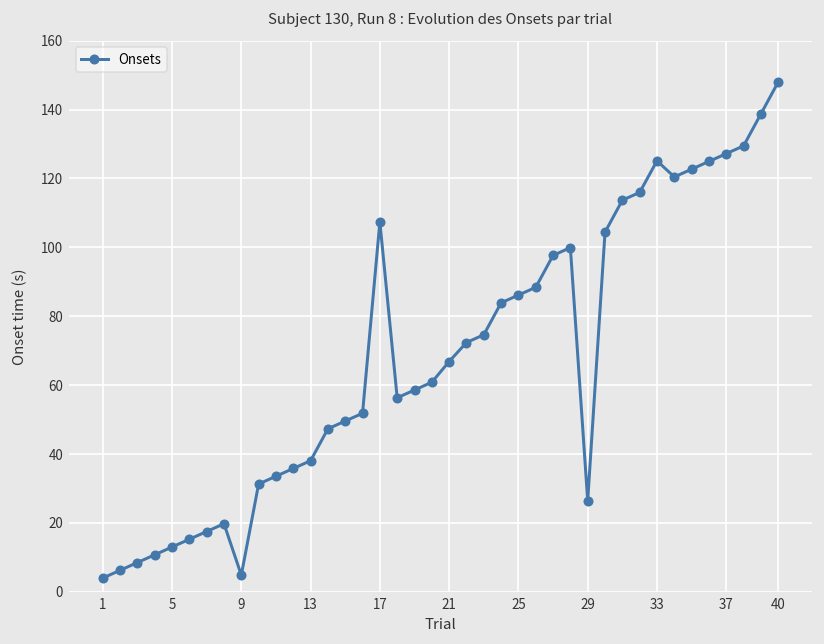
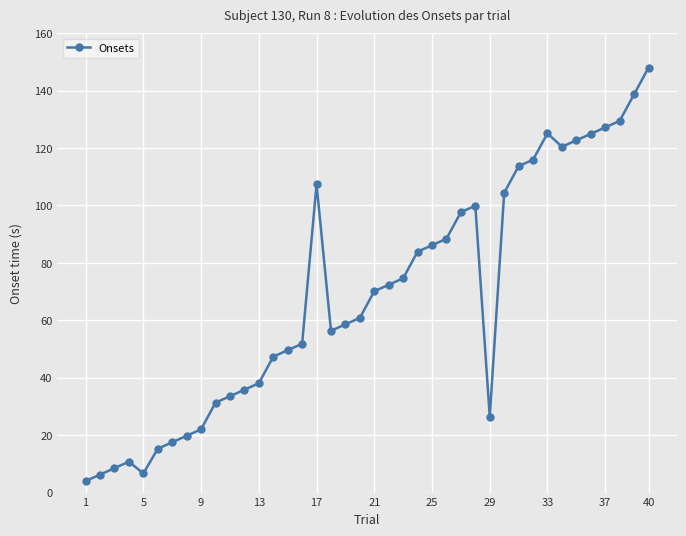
5: 13 -> 7
9: 5 -> 22
21: 67 -> 70
